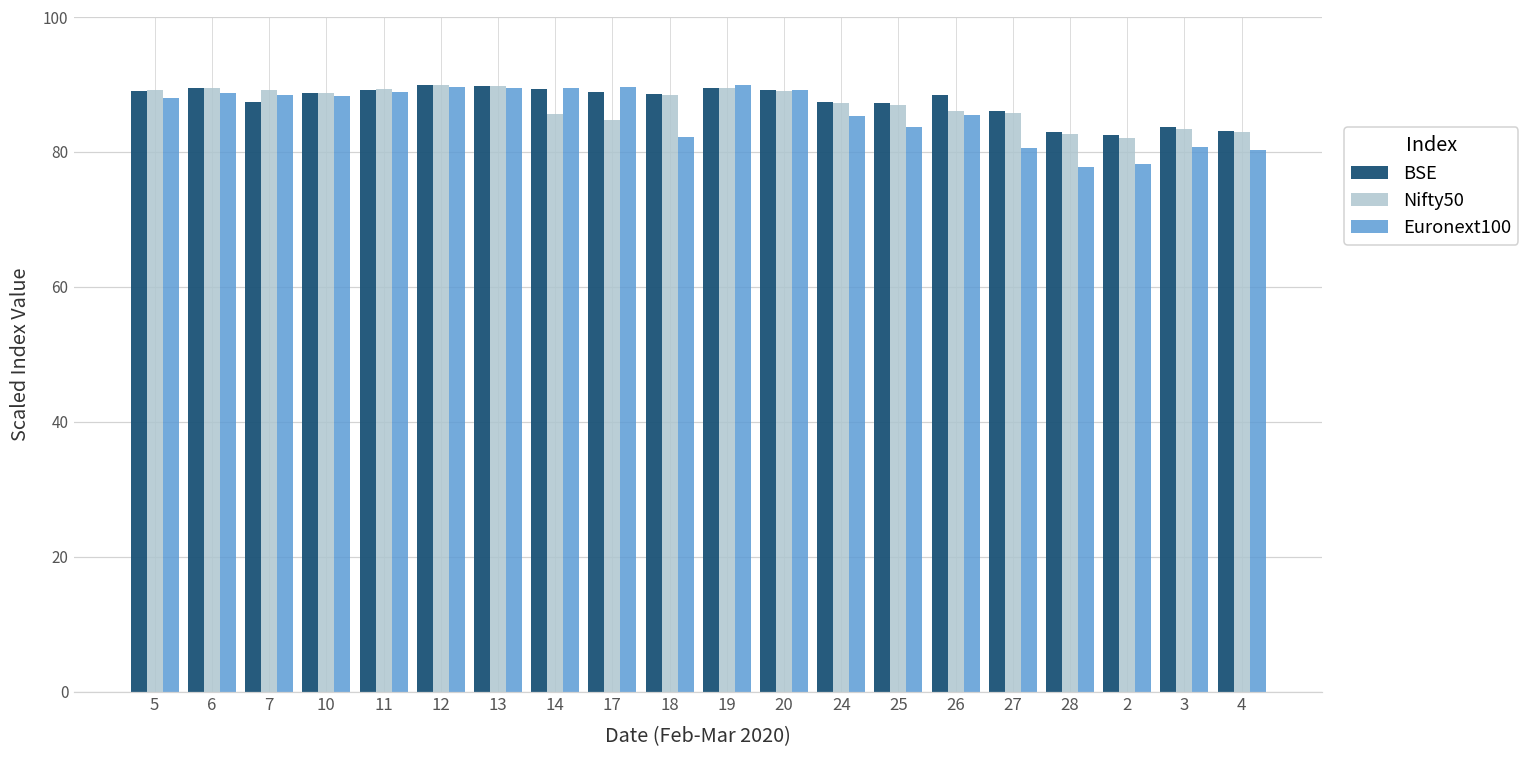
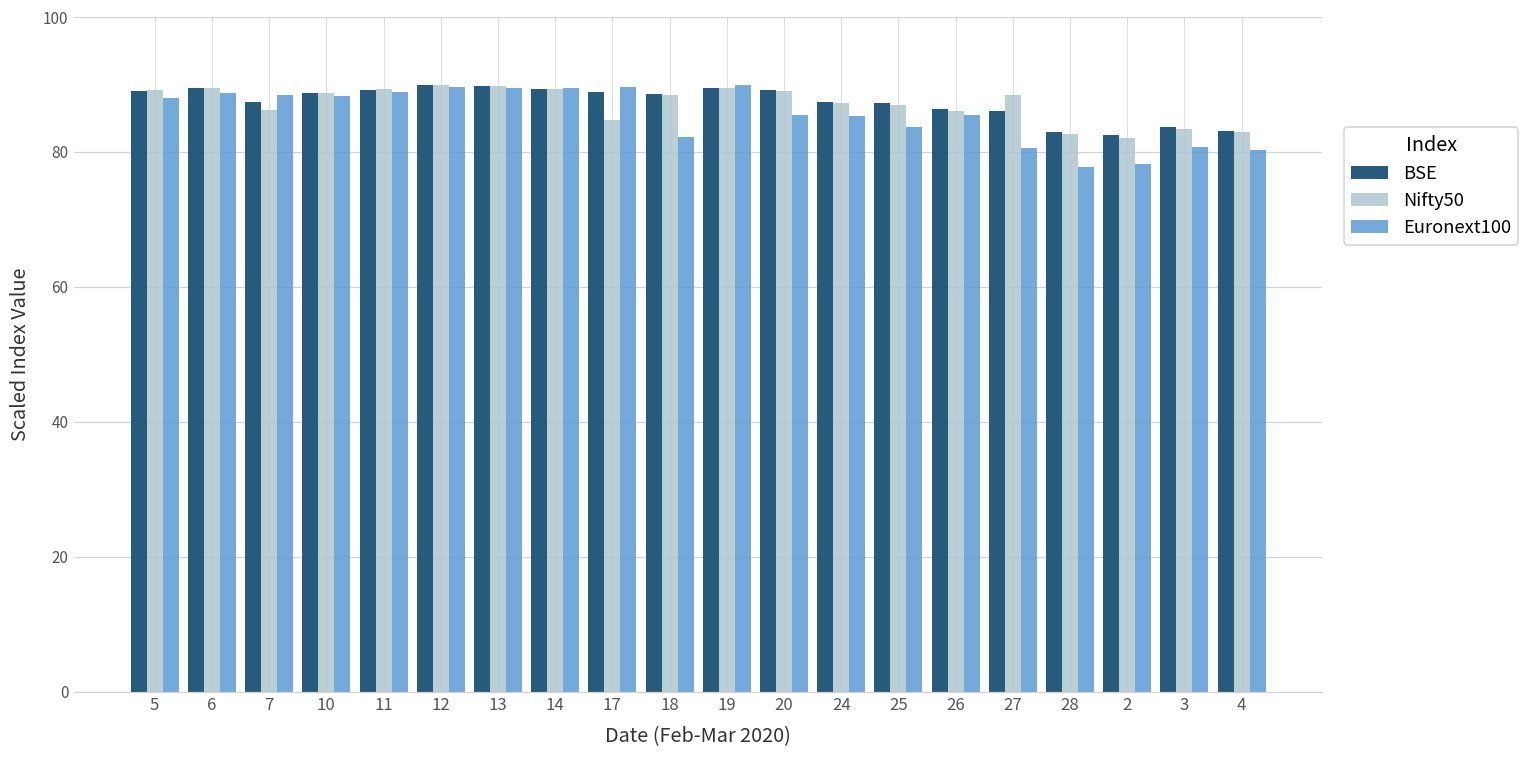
Nifty50, 7: 89 -> 86
Nifty50, 14: 86 -> 89
Euronext100, 20: 89 -> 86
BSE, 26: 88 -> 86
Nifty50, 27: 86 -> 88
